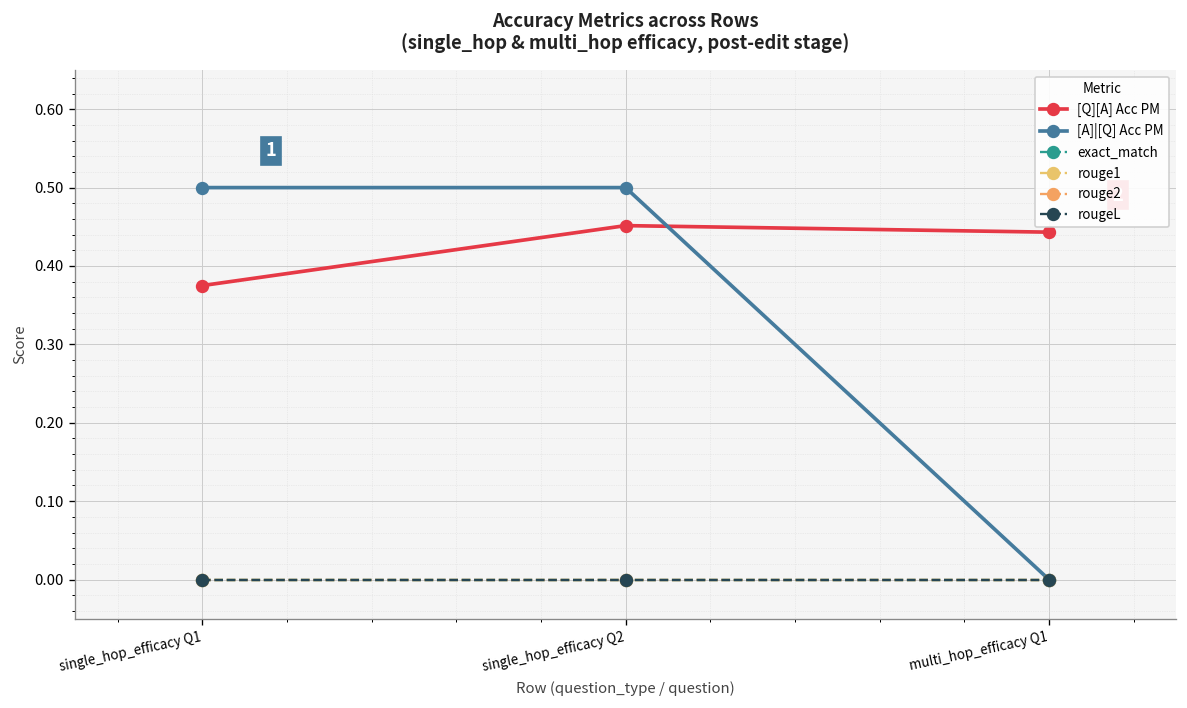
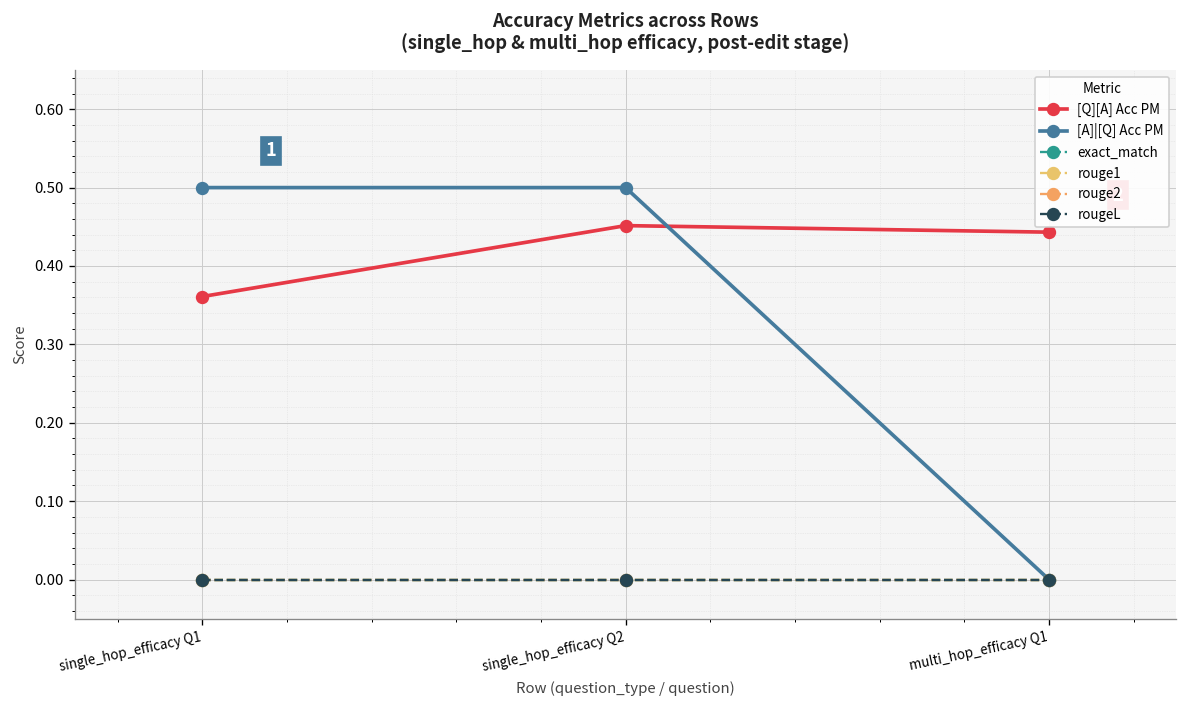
[Q][A] Acc PM, single_hop_efficacy Q1: 0.38 -> 0.36
